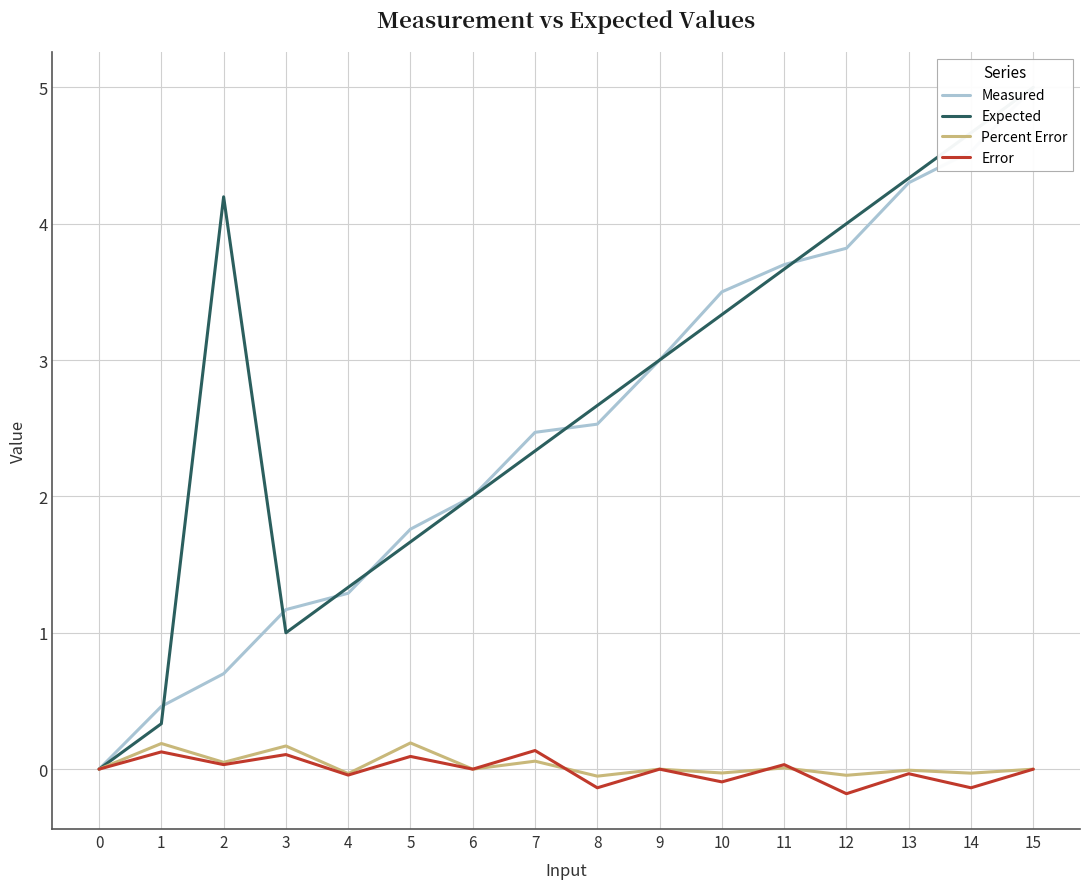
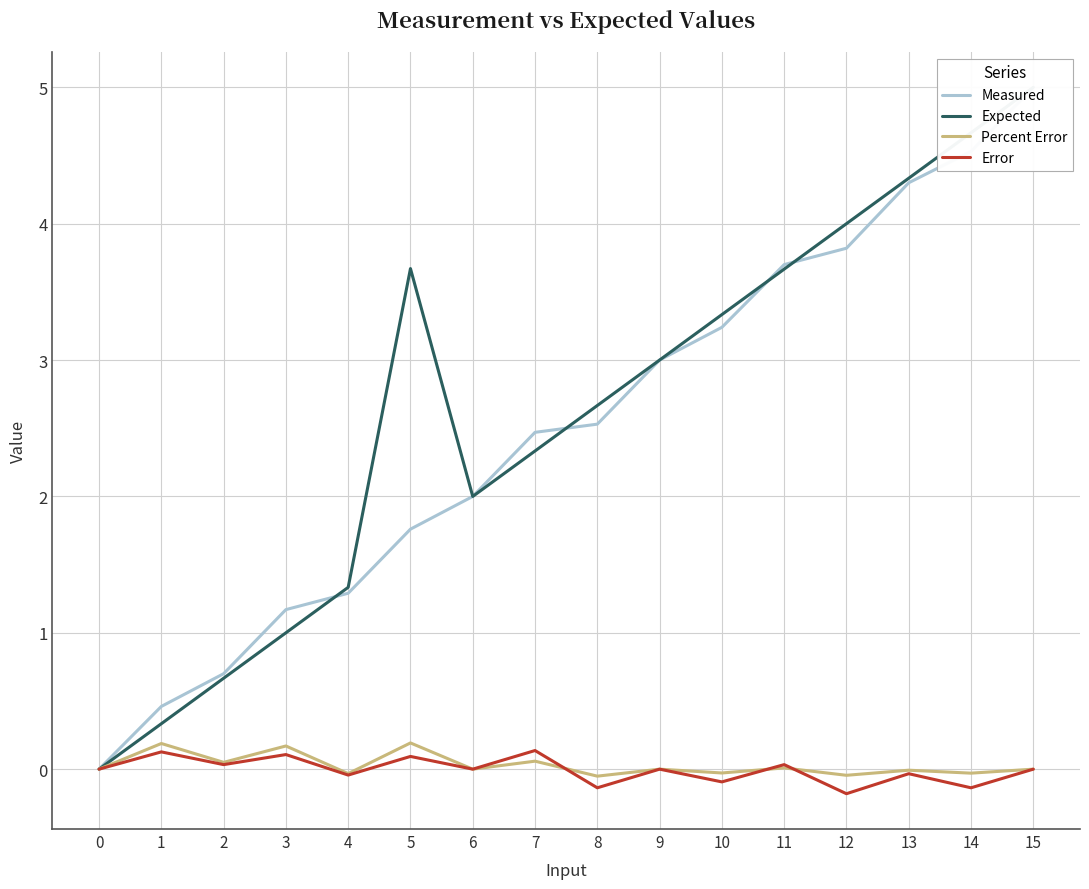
Expected, 2: 4.20 -> 0.67
Expected, 5: 1.67 -> 3.67
Measured, 10: 3.50 -> 3.24
